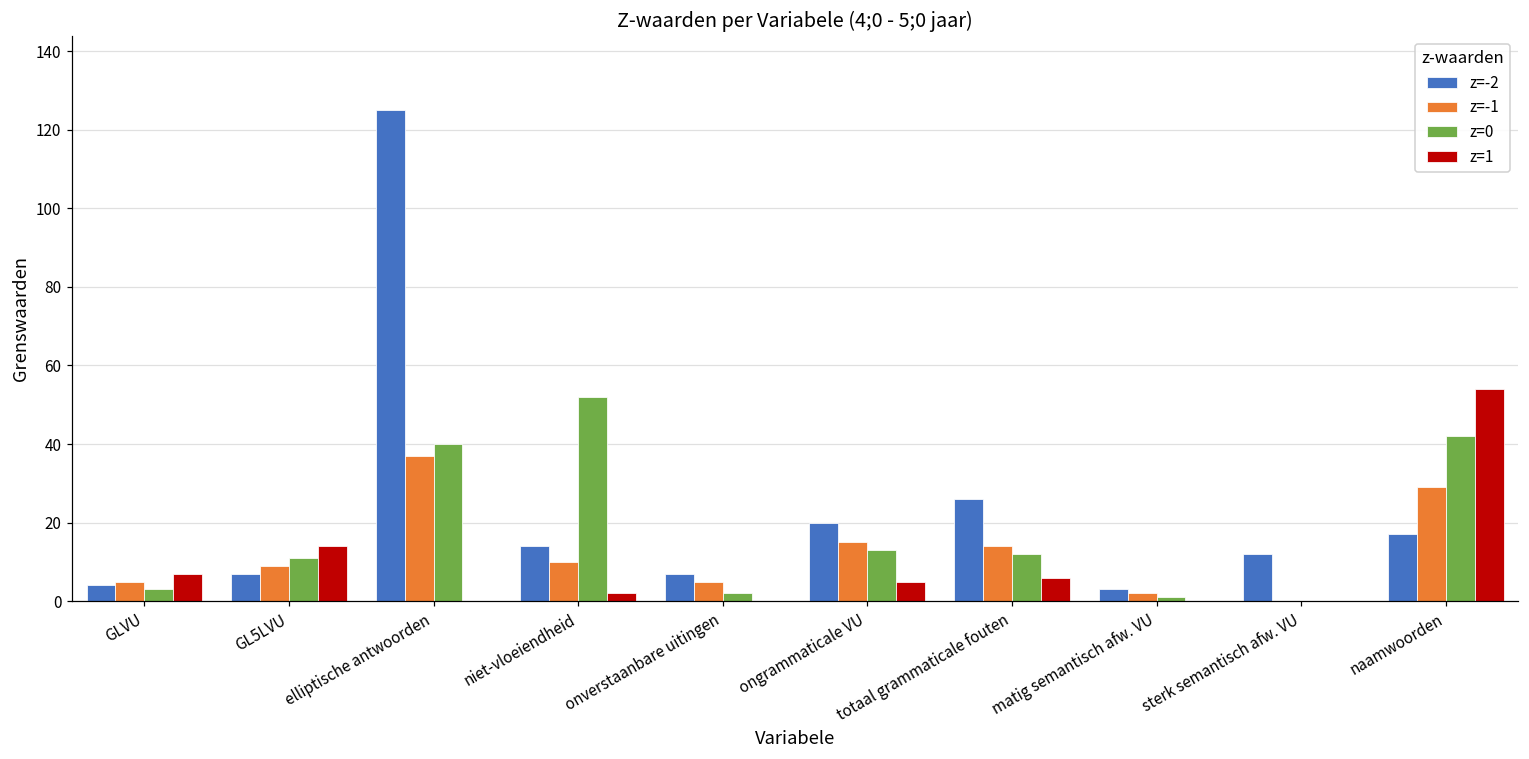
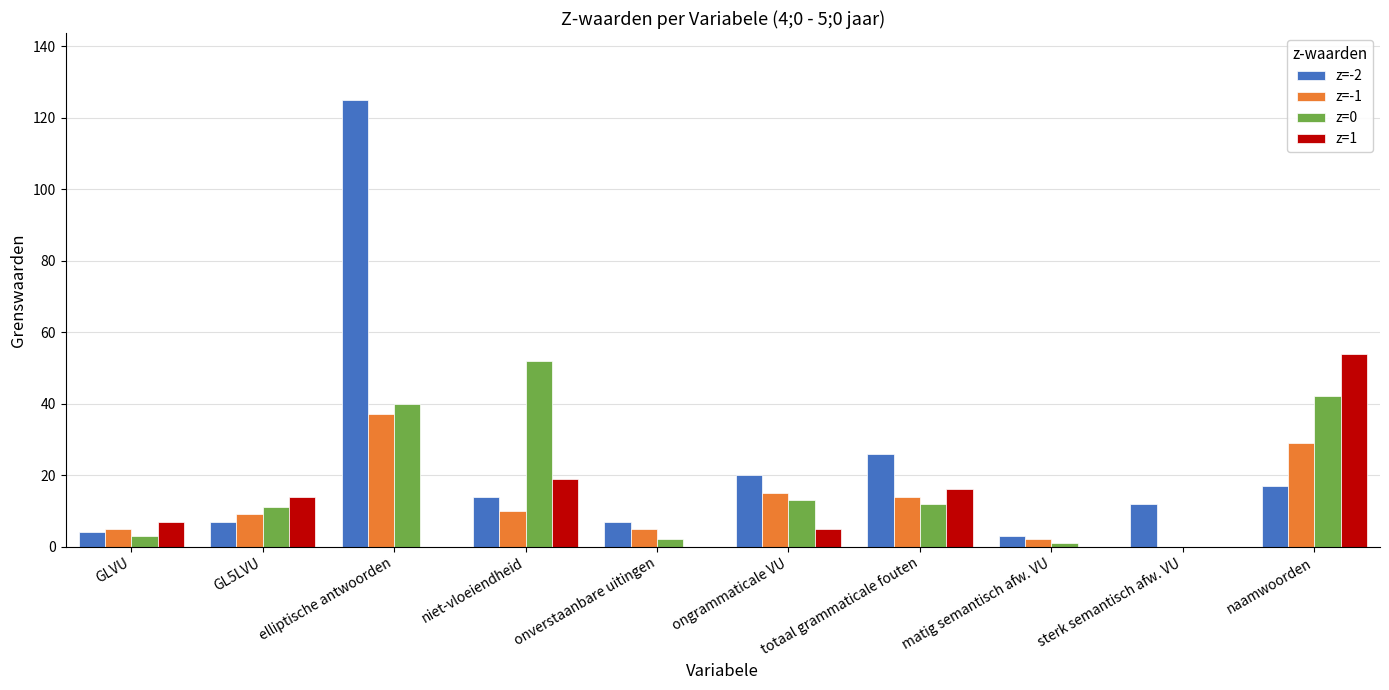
z=1, niet-vloeiendheid: 2 -> 19
z=1, totaal grammaticale fouten: 6 -> 16
